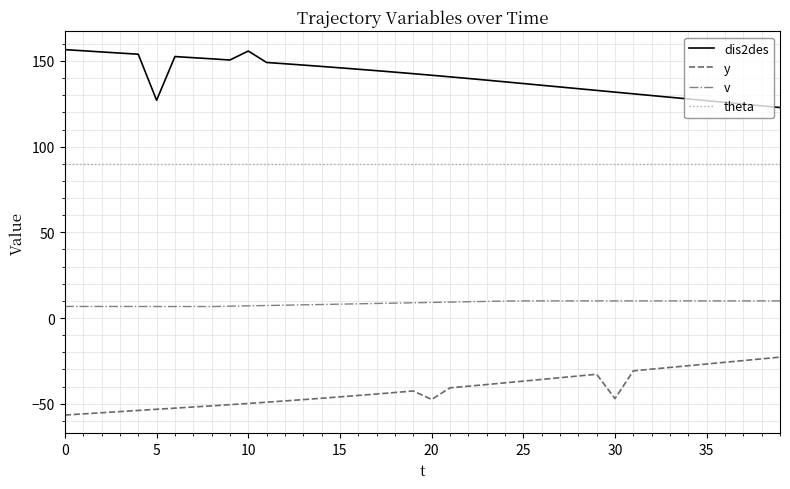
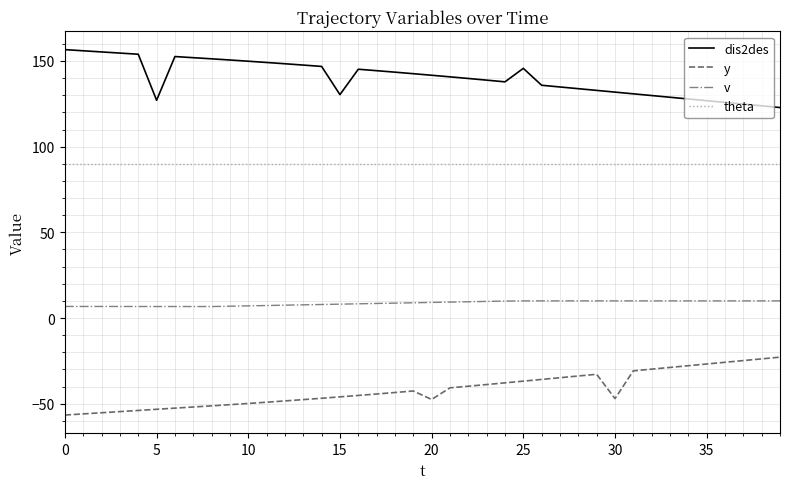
dis2des, 10: 156 -> 150
dis2des, 15: 146 -> 130
dis2des, 25: 137 -> 146
